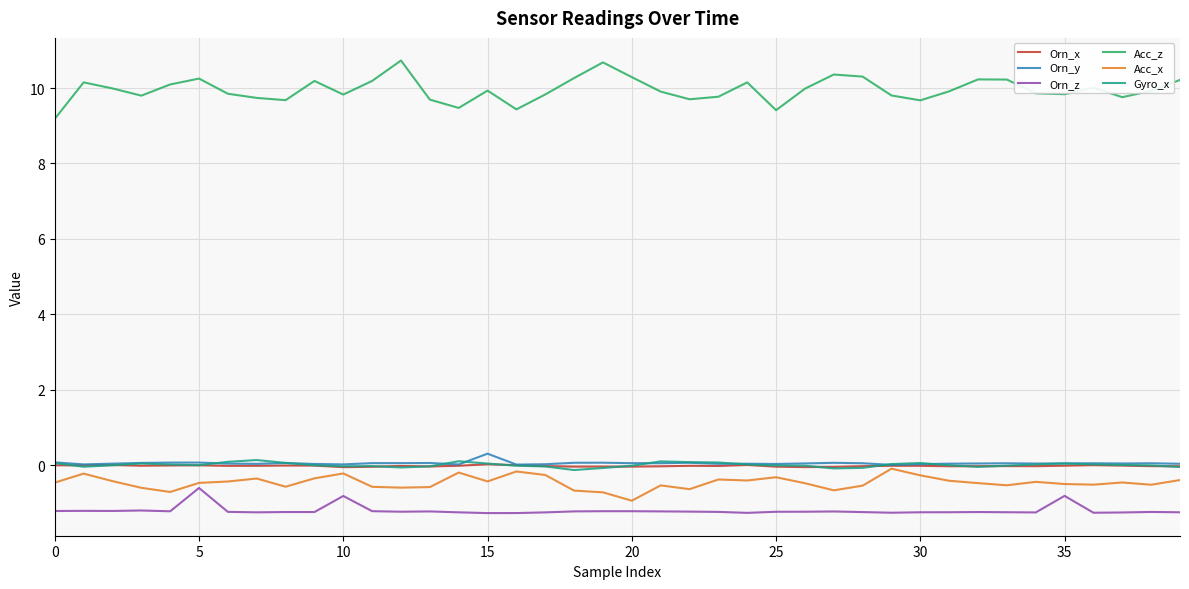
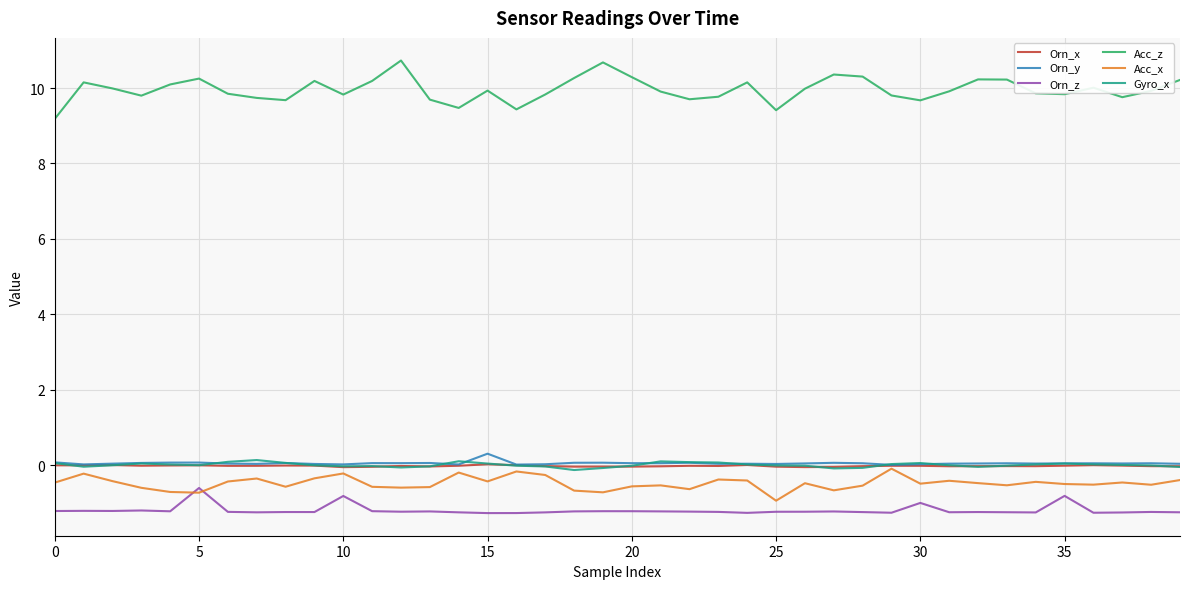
Acc_x, 5: -0.5 -> -0.7
Acc_x, 20: -0.9 -> -0.6
Acc_x, 25: -0.3 -> -0.9
Orn_z, 30: -1.2 -> -1.0
Acc_x, 30: -0.3 -> -0.5
